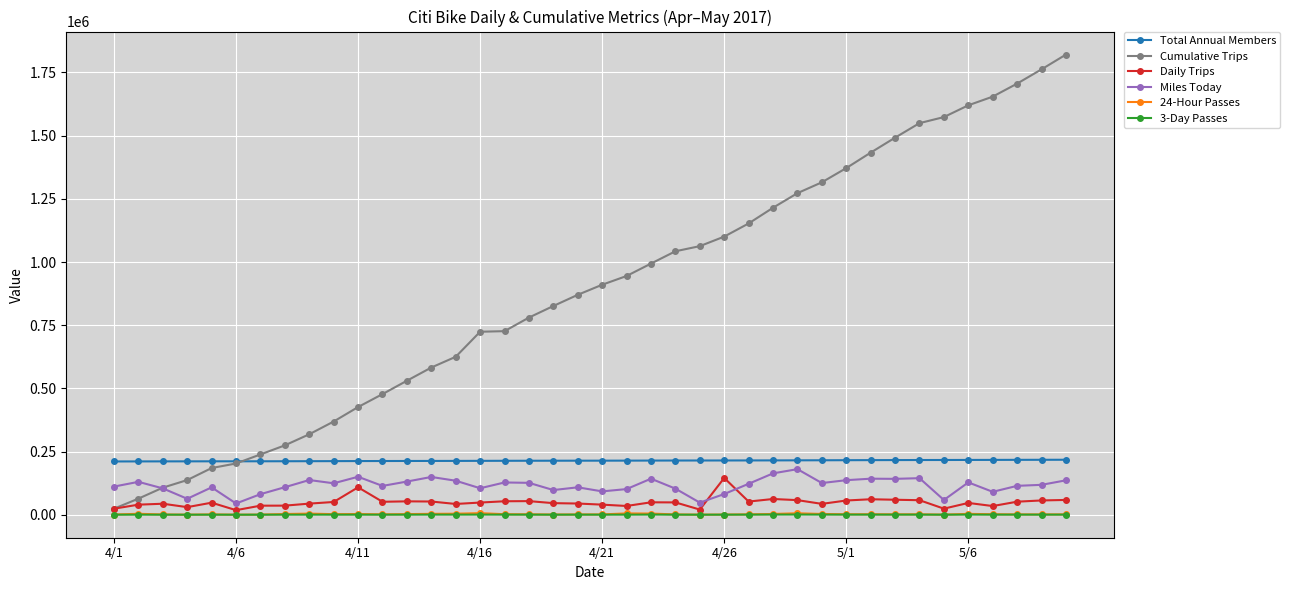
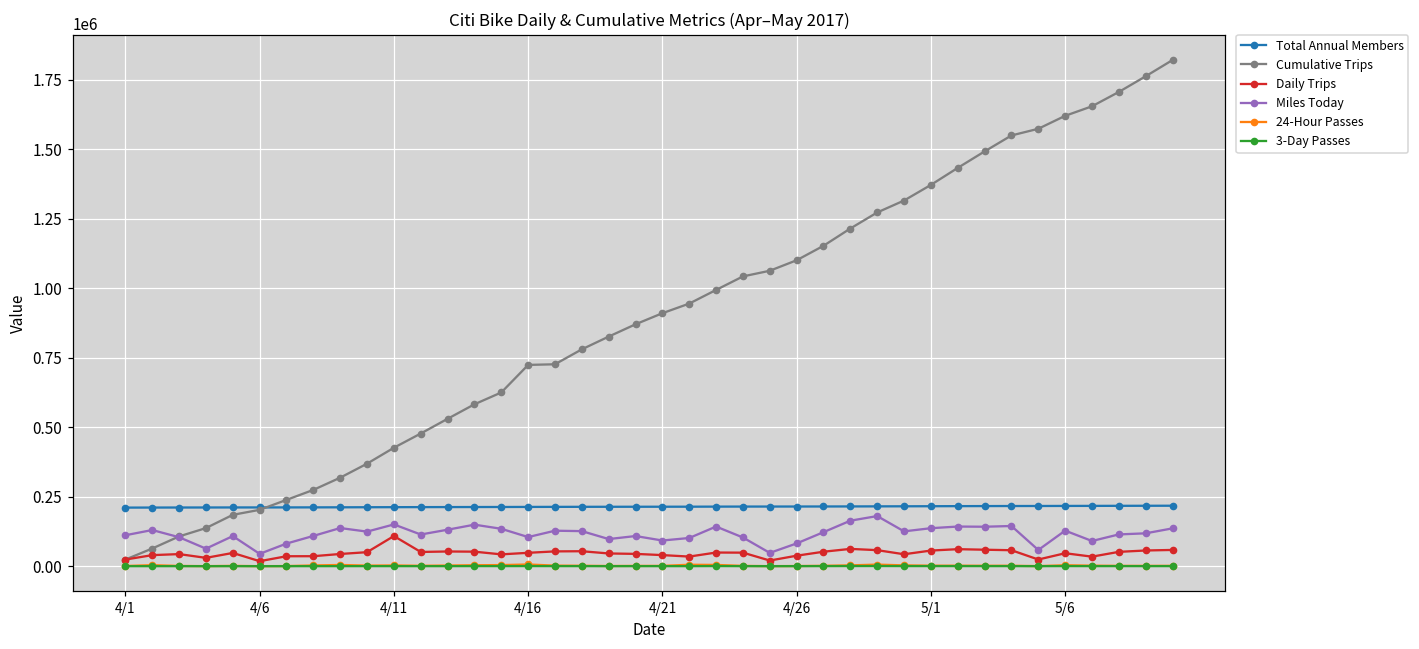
Daily Trips, 4/26: 150000 -> 40000
